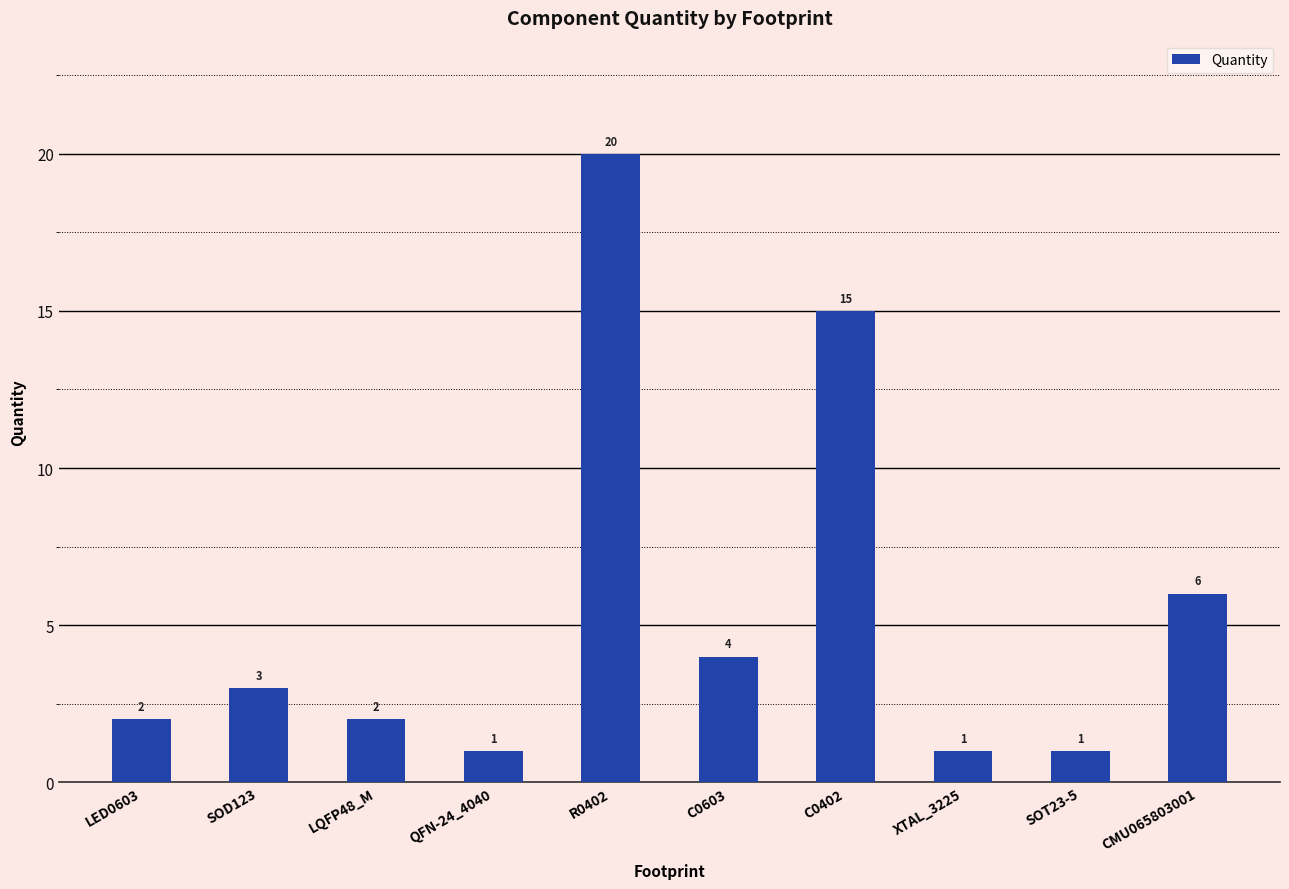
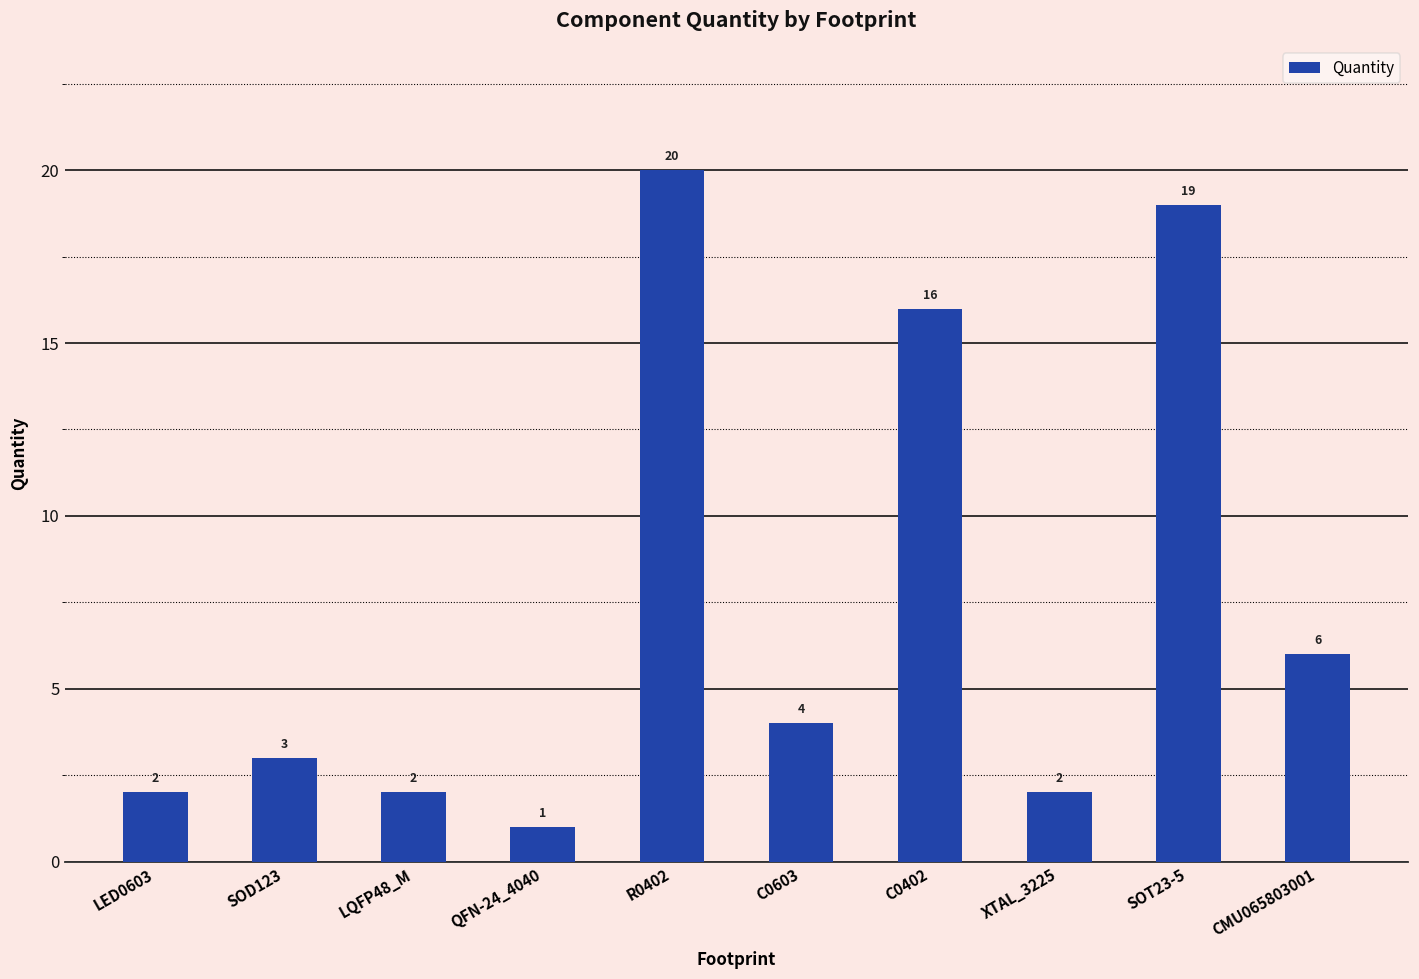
C0402: 15 -> 16
XTAL_3225: 1 -> 2
SOT23-5: 1 -> 19
